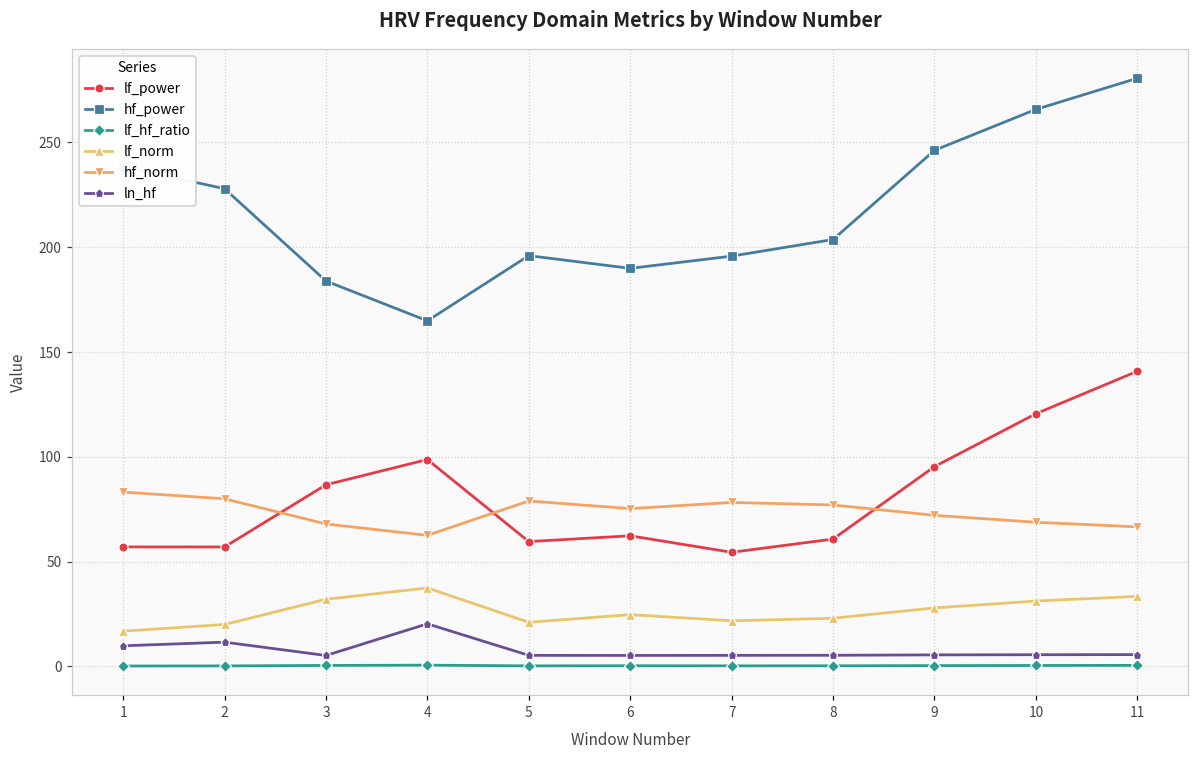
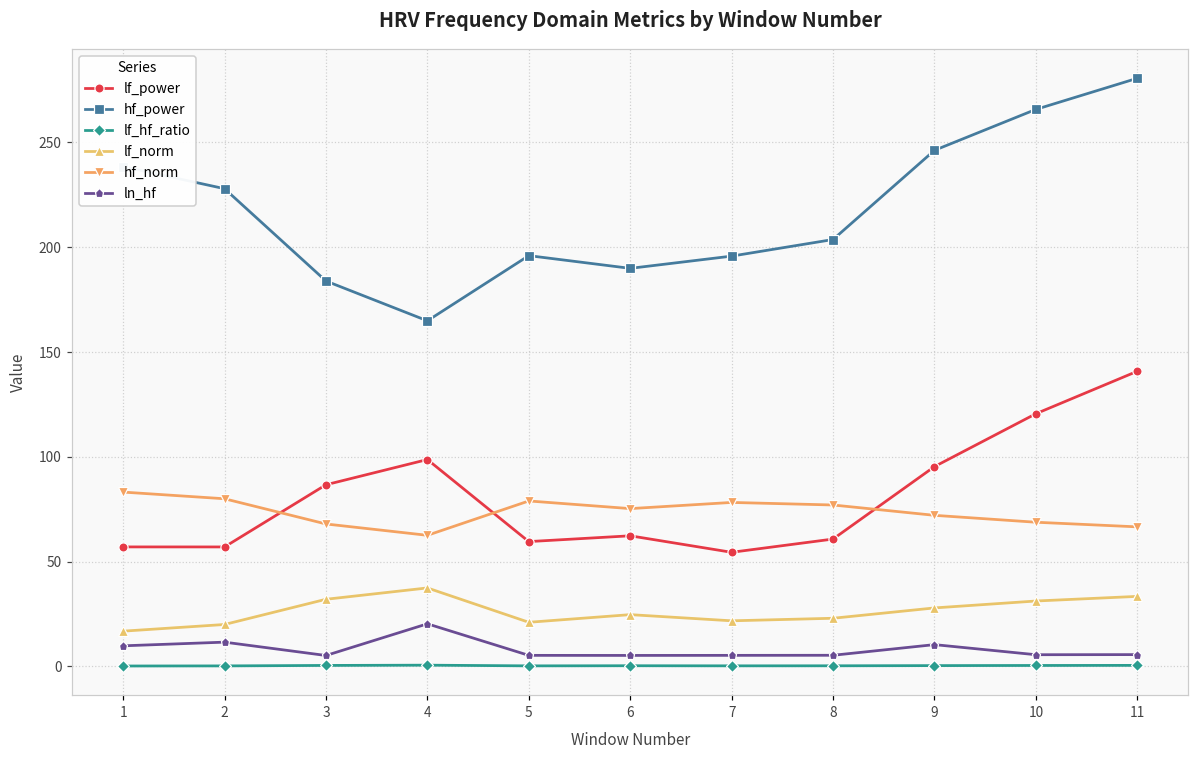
ln_hf, 9: 6 -> 10
